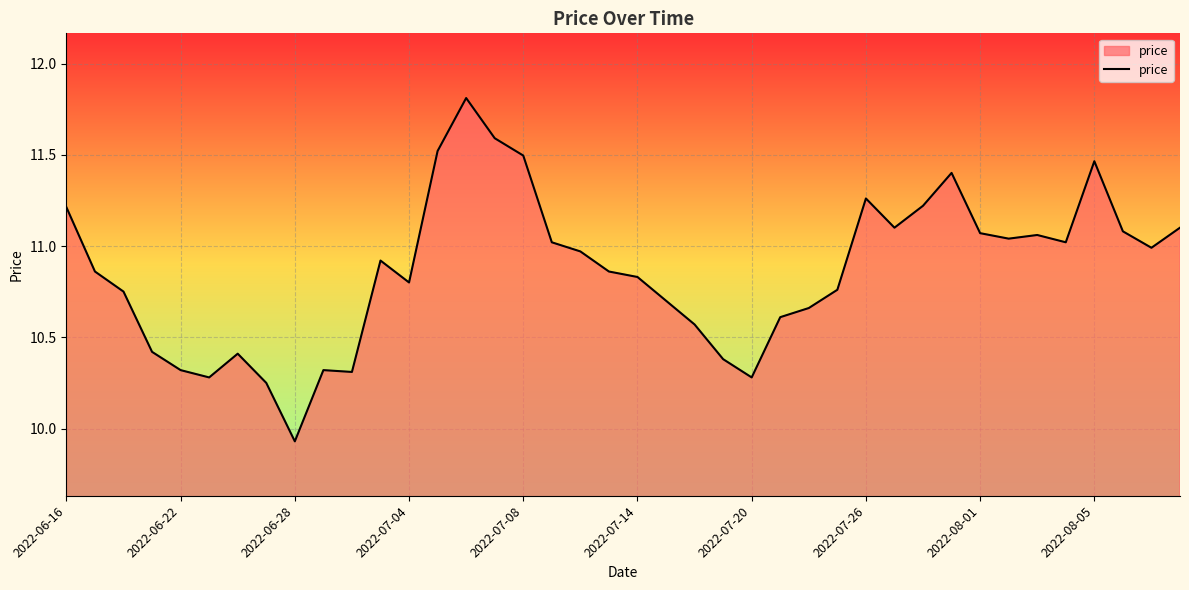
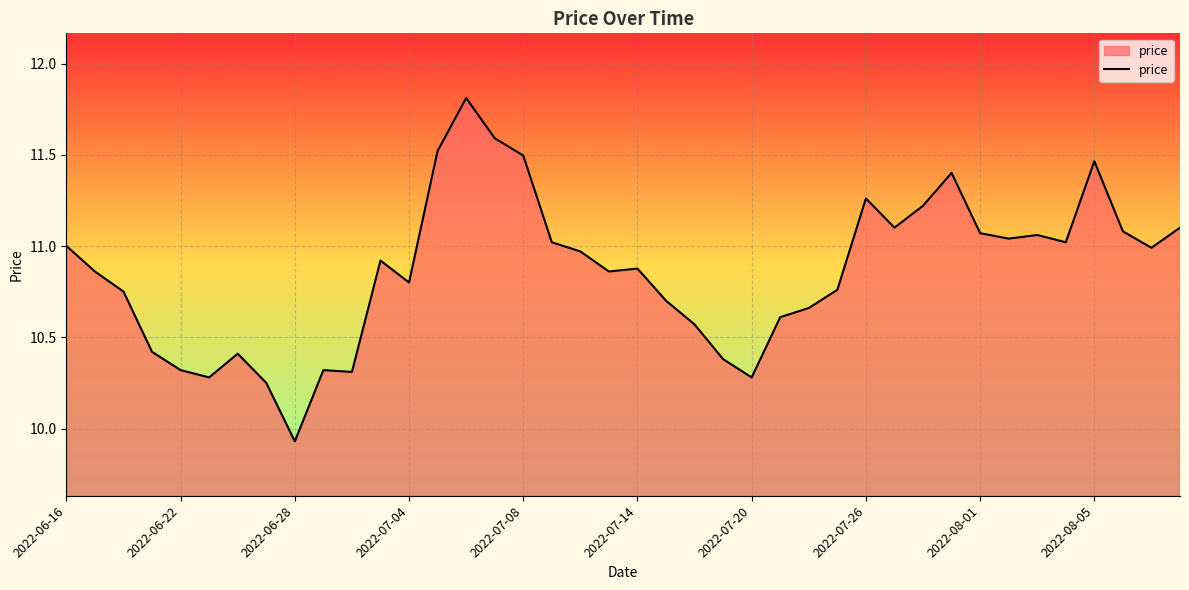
2022-06-16: 11.21 -> 11.00
2022-07-14: 10.83 -> 10.88
